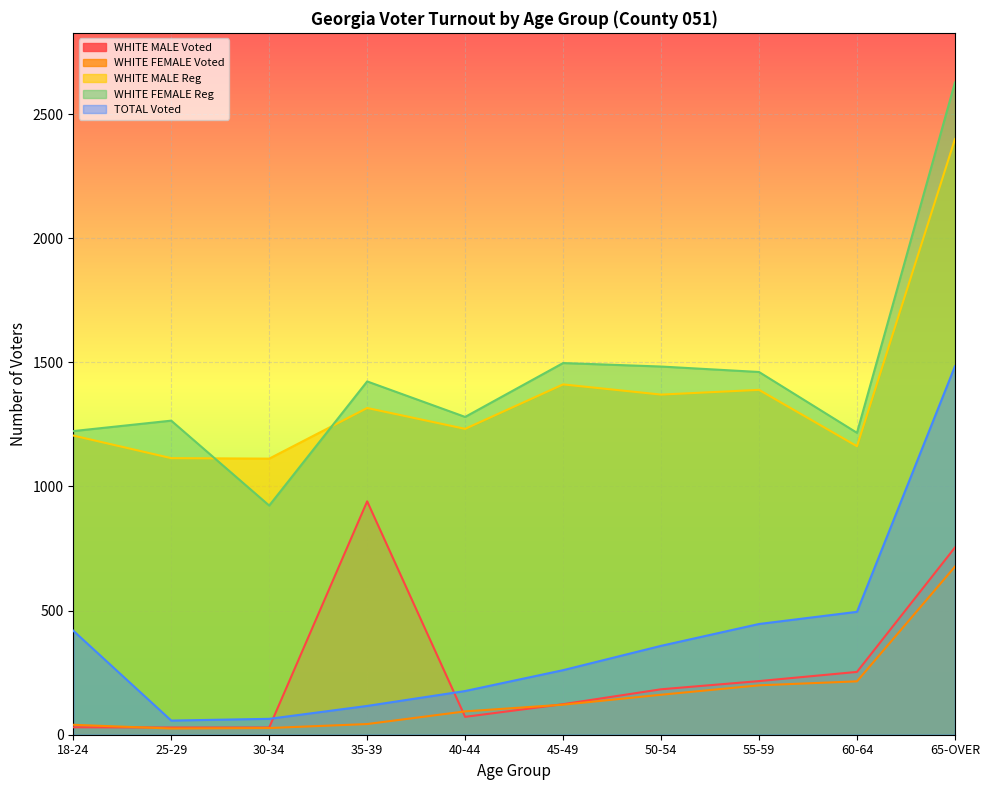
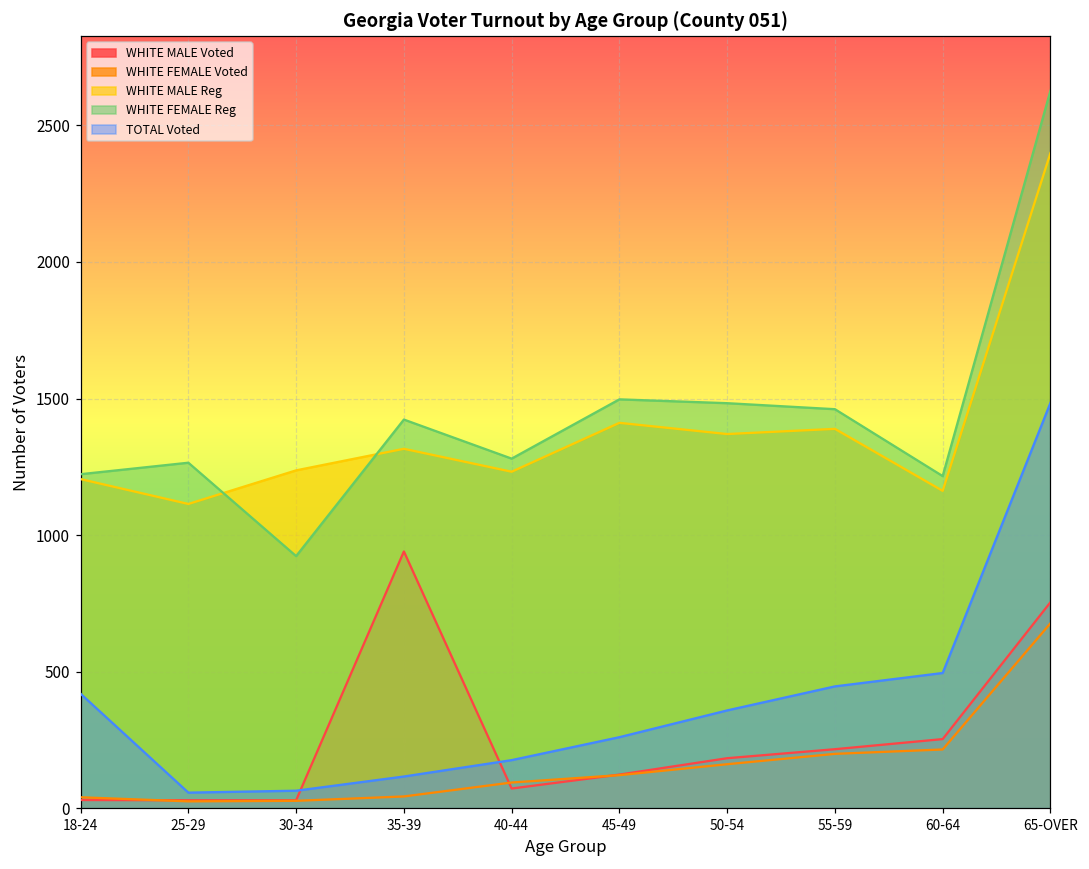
WHITE MALE Reg, 30-34: 1110 -> 1240
